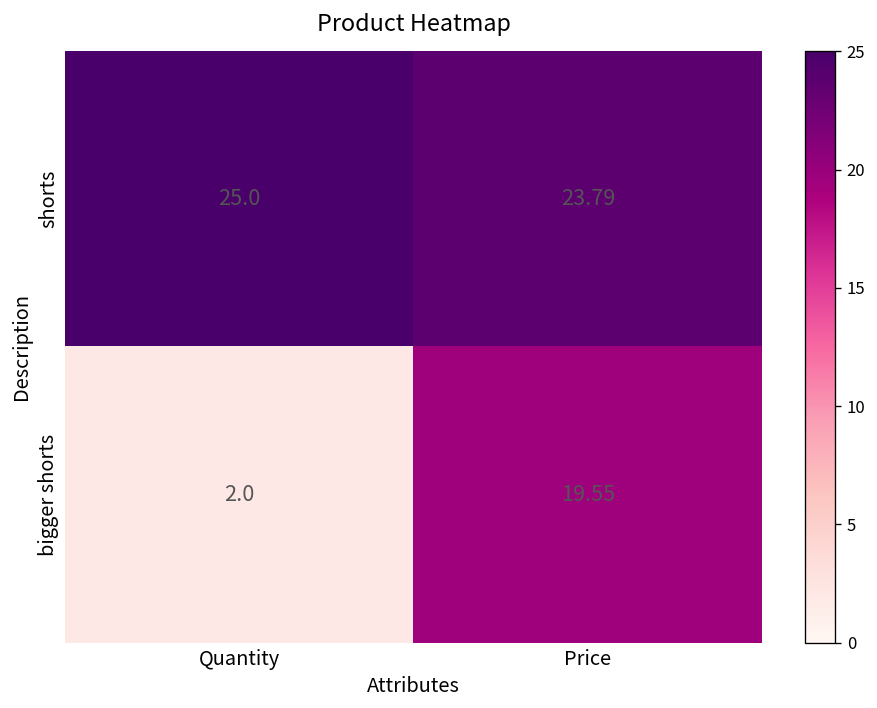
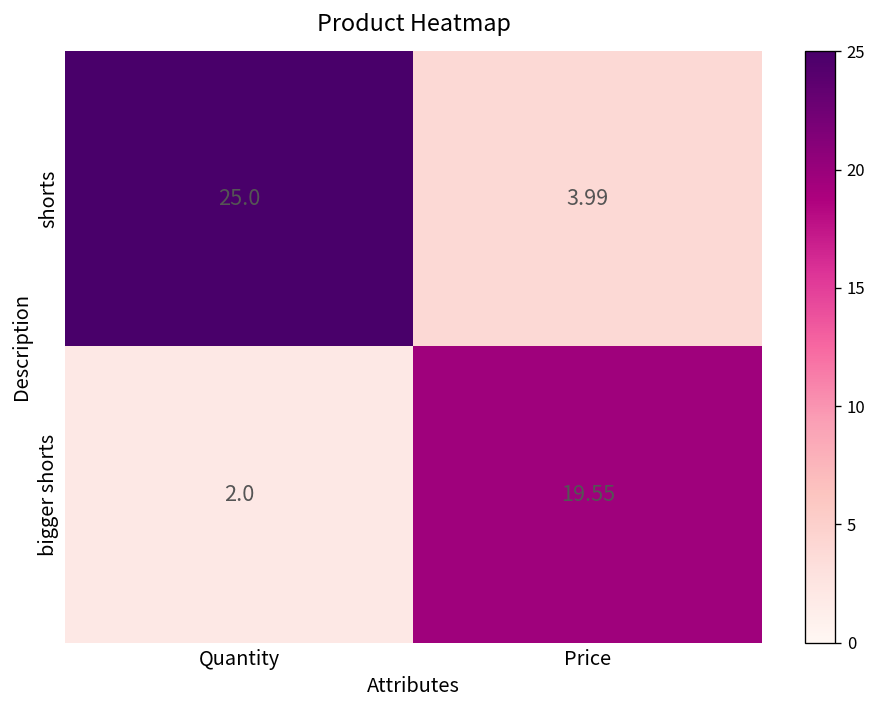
shorts, Price: 23.79 -> 3.99
